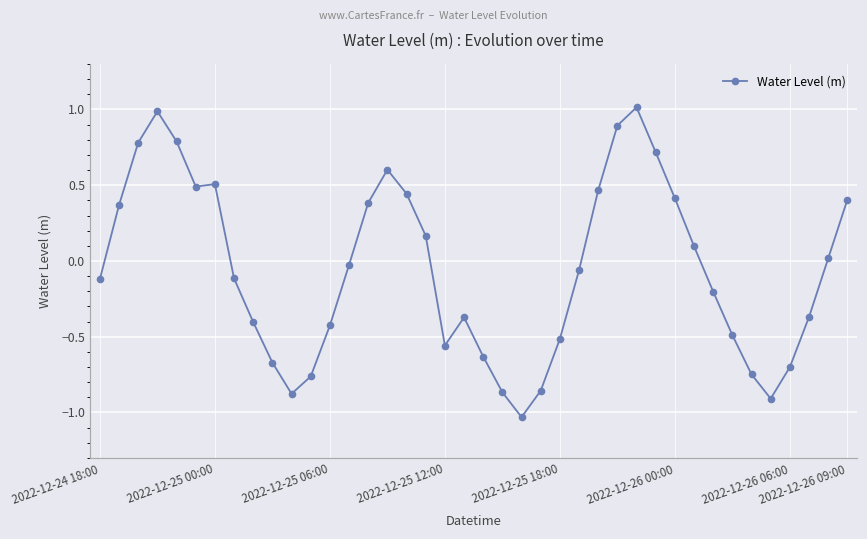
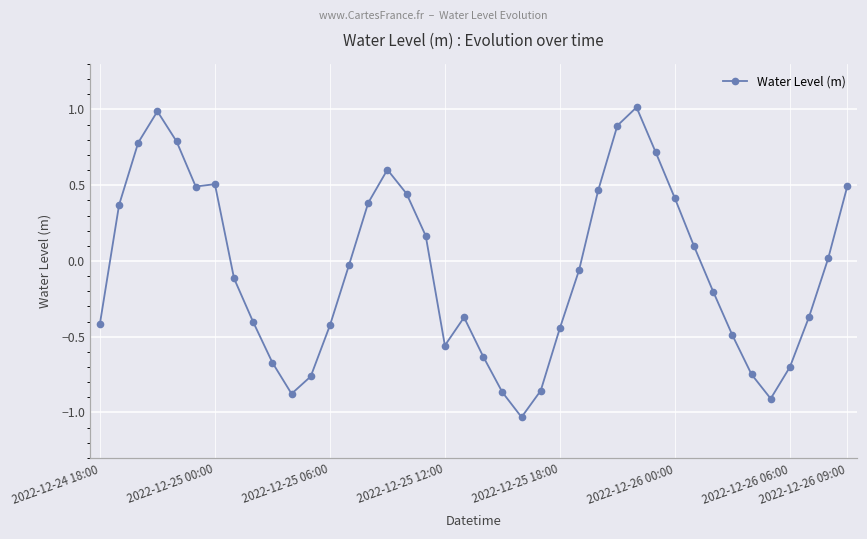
2022-12-24 18:00: -0.12 -> -0.41
2022-12-25 18:00: -0.51 -> -0.44
2022-12-26 09:00: 0.40 -> 0.49
